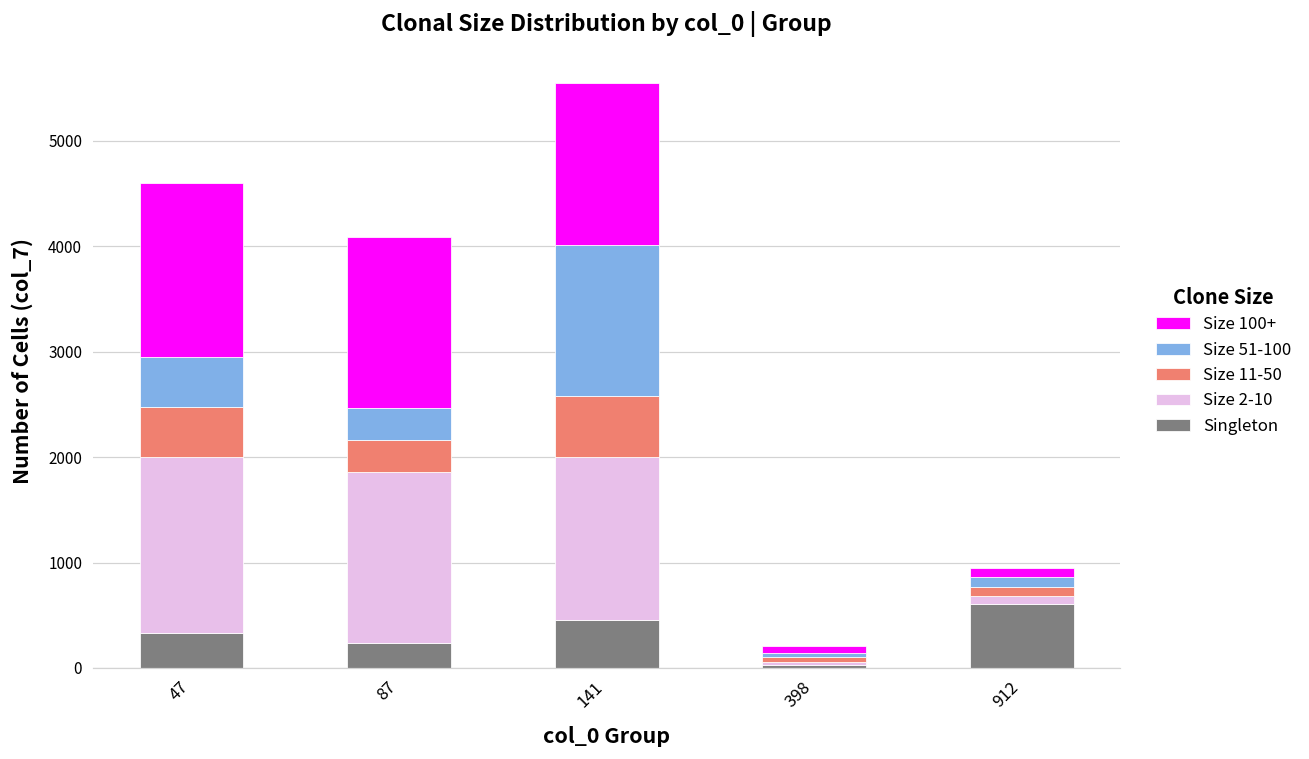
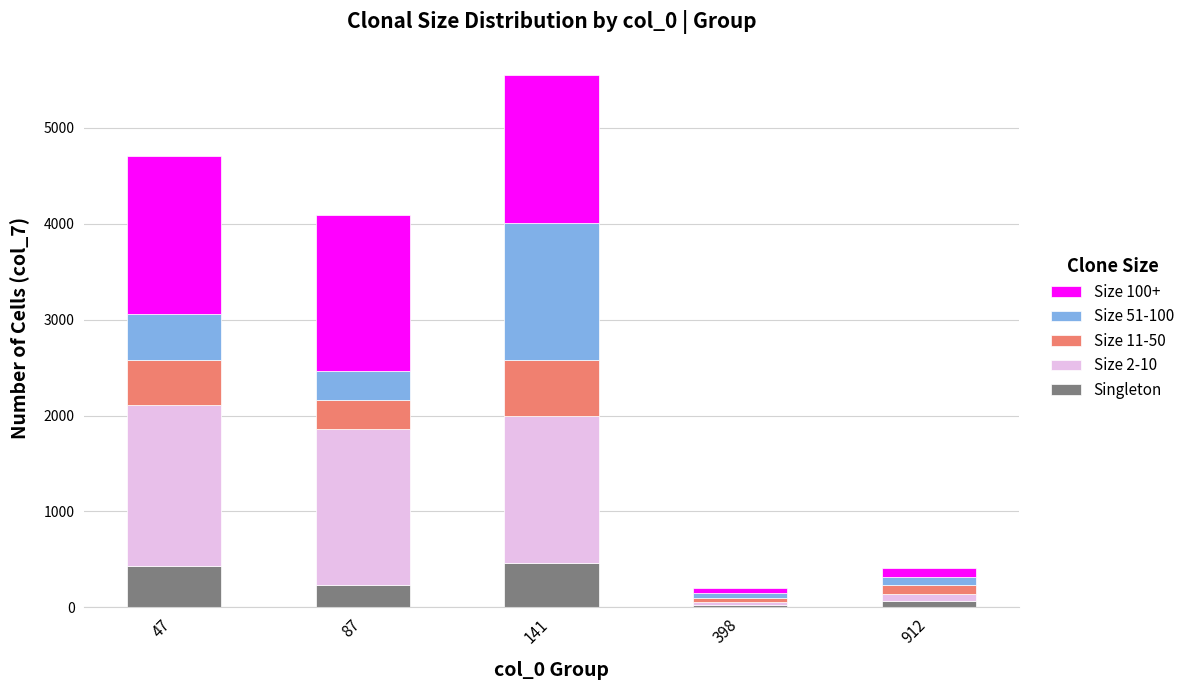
Singleton, 47: 300 -> 400
Singleton, 912: 600 -> 100
